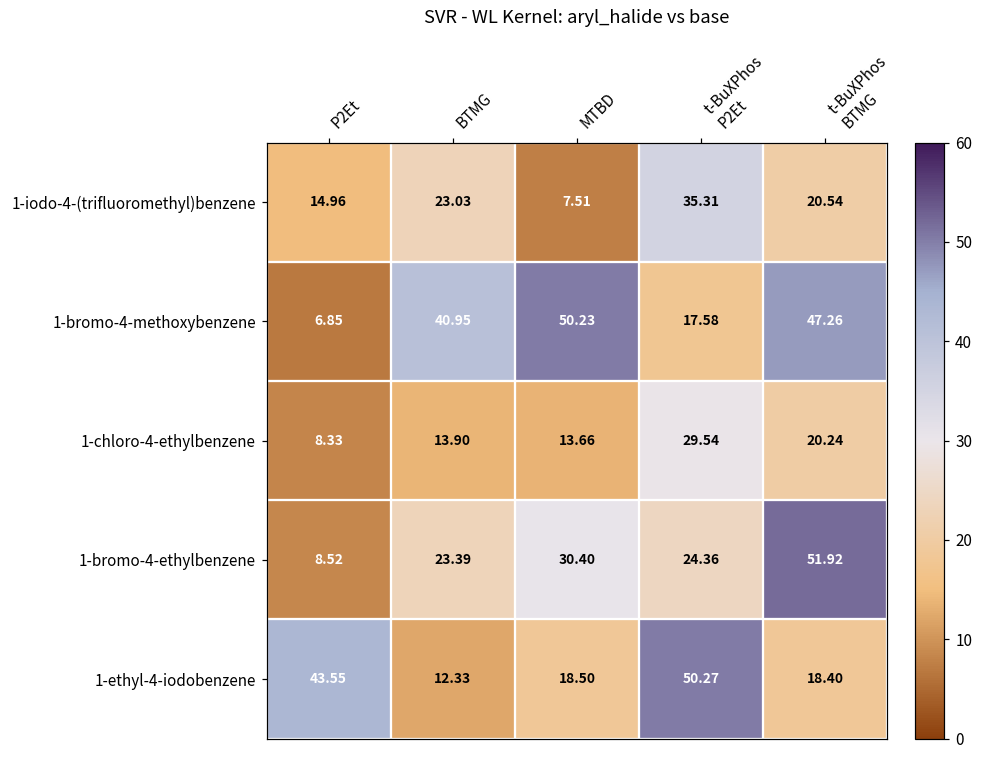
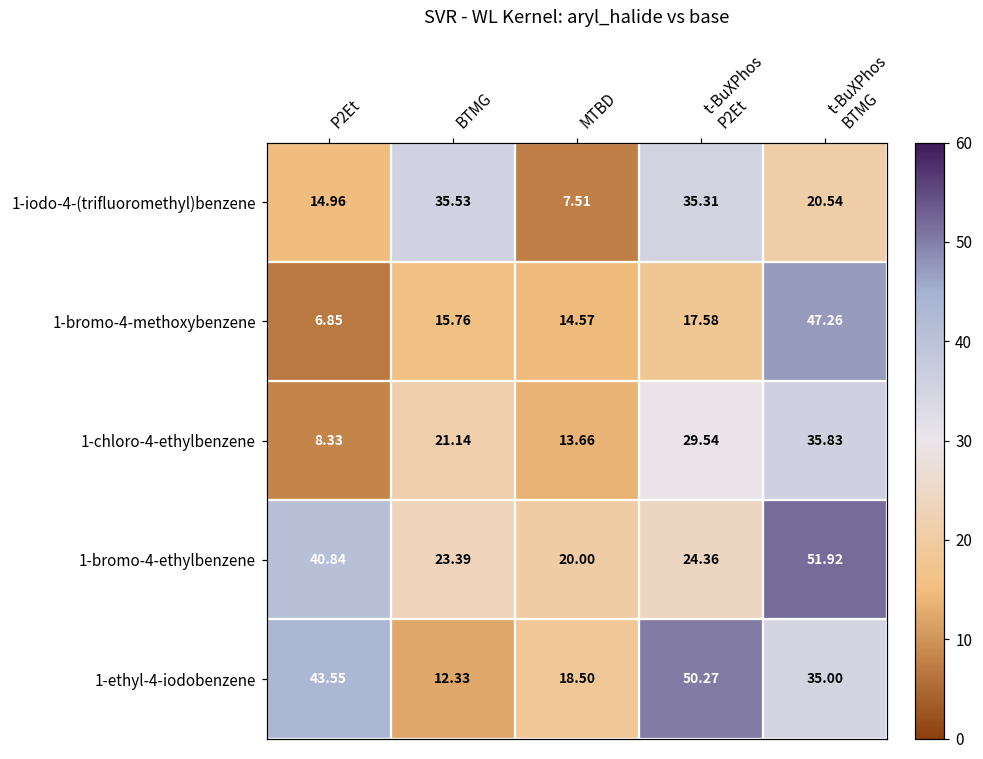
1-iodo-4-(trifluoromethyl)benzene, BTMG: 23.03 -> 35.53
1-bromo-4-methoxybenzene, BTMG: 40.95 -> 15.76
1-bromo-4-methoxybenzene, MTBD: 50.23 -> 14.57
1-chloro-4-ethylbenzene, BTMG: 13.90 -> 21.14
1-chloro-4-ethylbenzene, t-BuXPhos BTMG: 20.24 -> 35.83
1-bromo-4-ethylbenzene, P2Et: 8.52 -> 40.84
1-bromo-4-ethylbenzene, MTBD: 30.40 -> 20.00
1-ethyl-4-iodobenzene, t-BuXPhos BTMG: 18.40 -> 35.00
